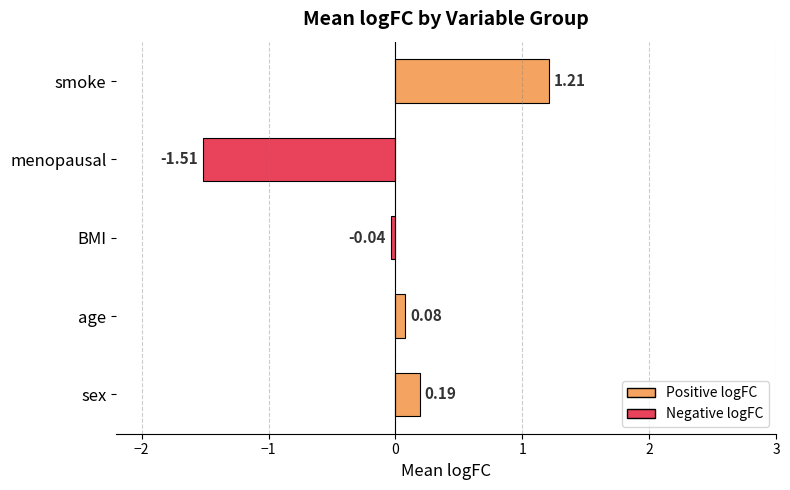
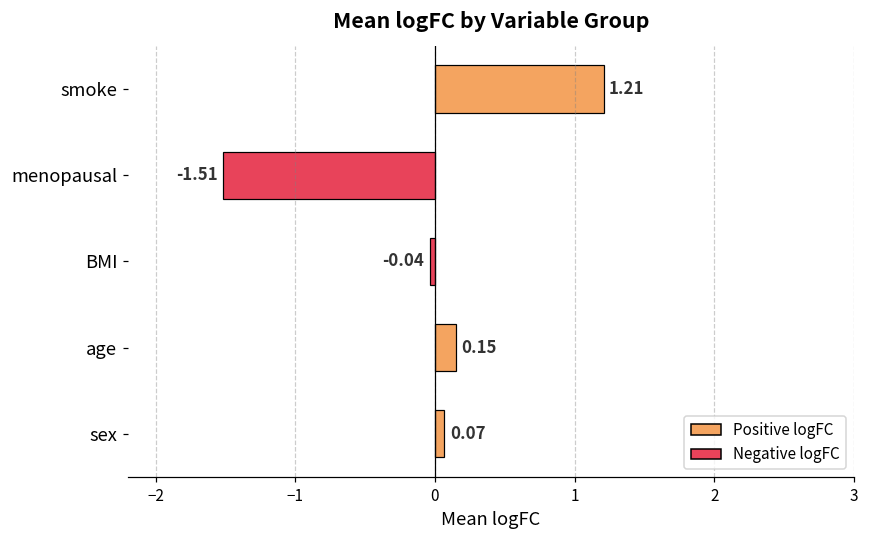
age: 0.08 -> 0.15
sex: 0.19 -> 0.07
